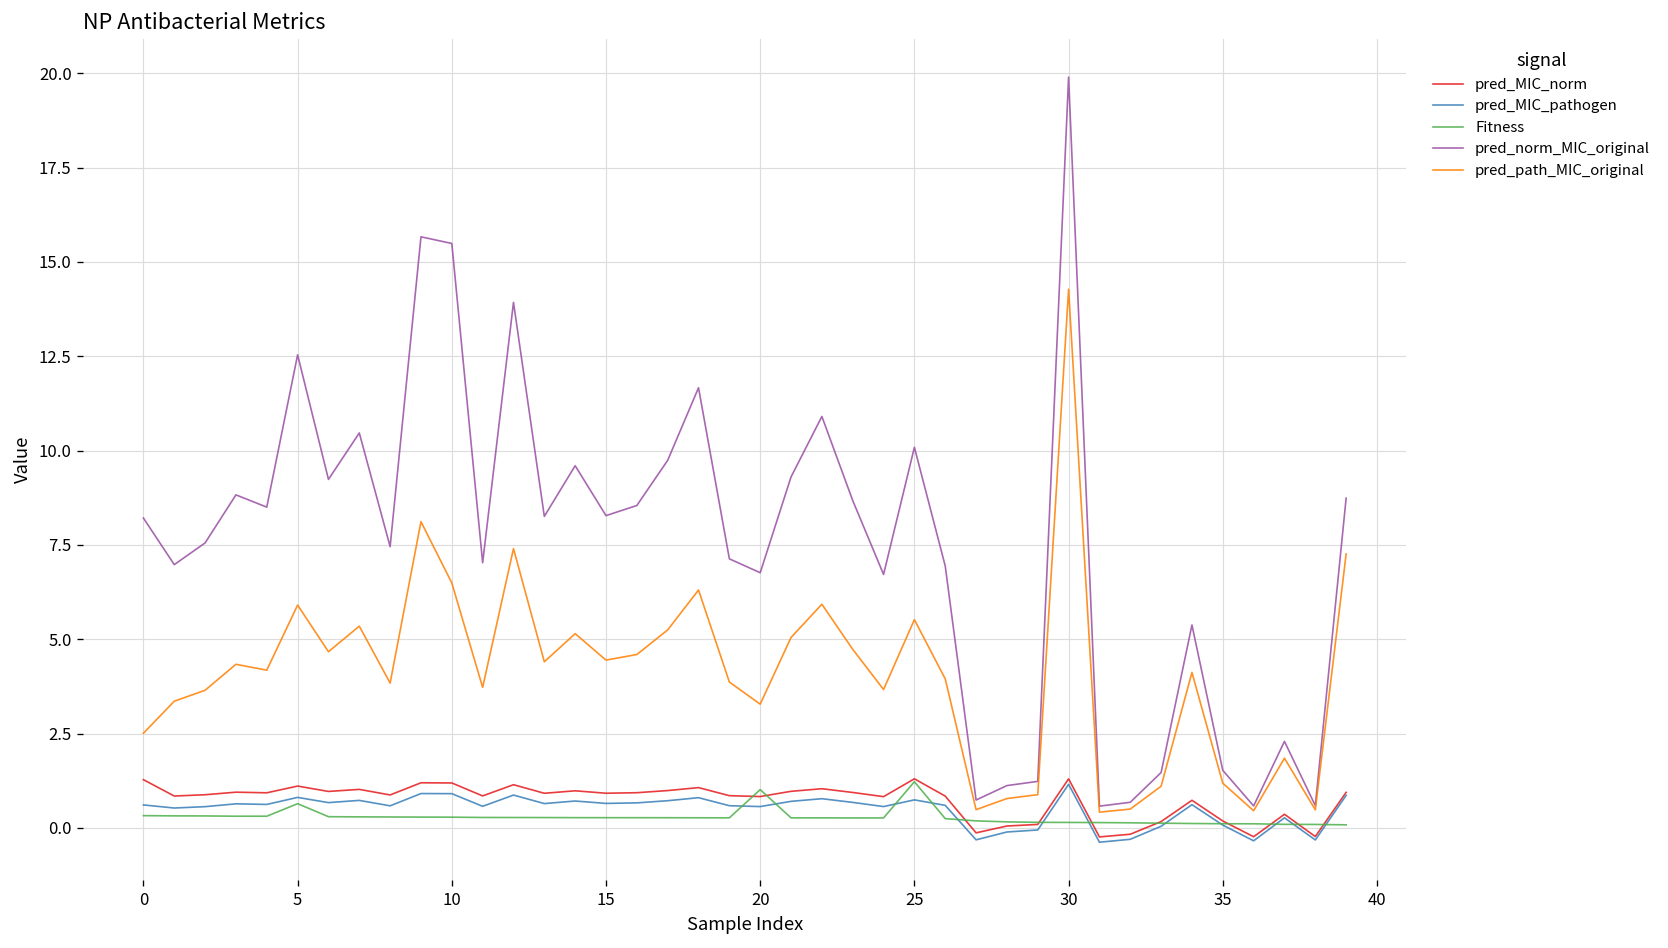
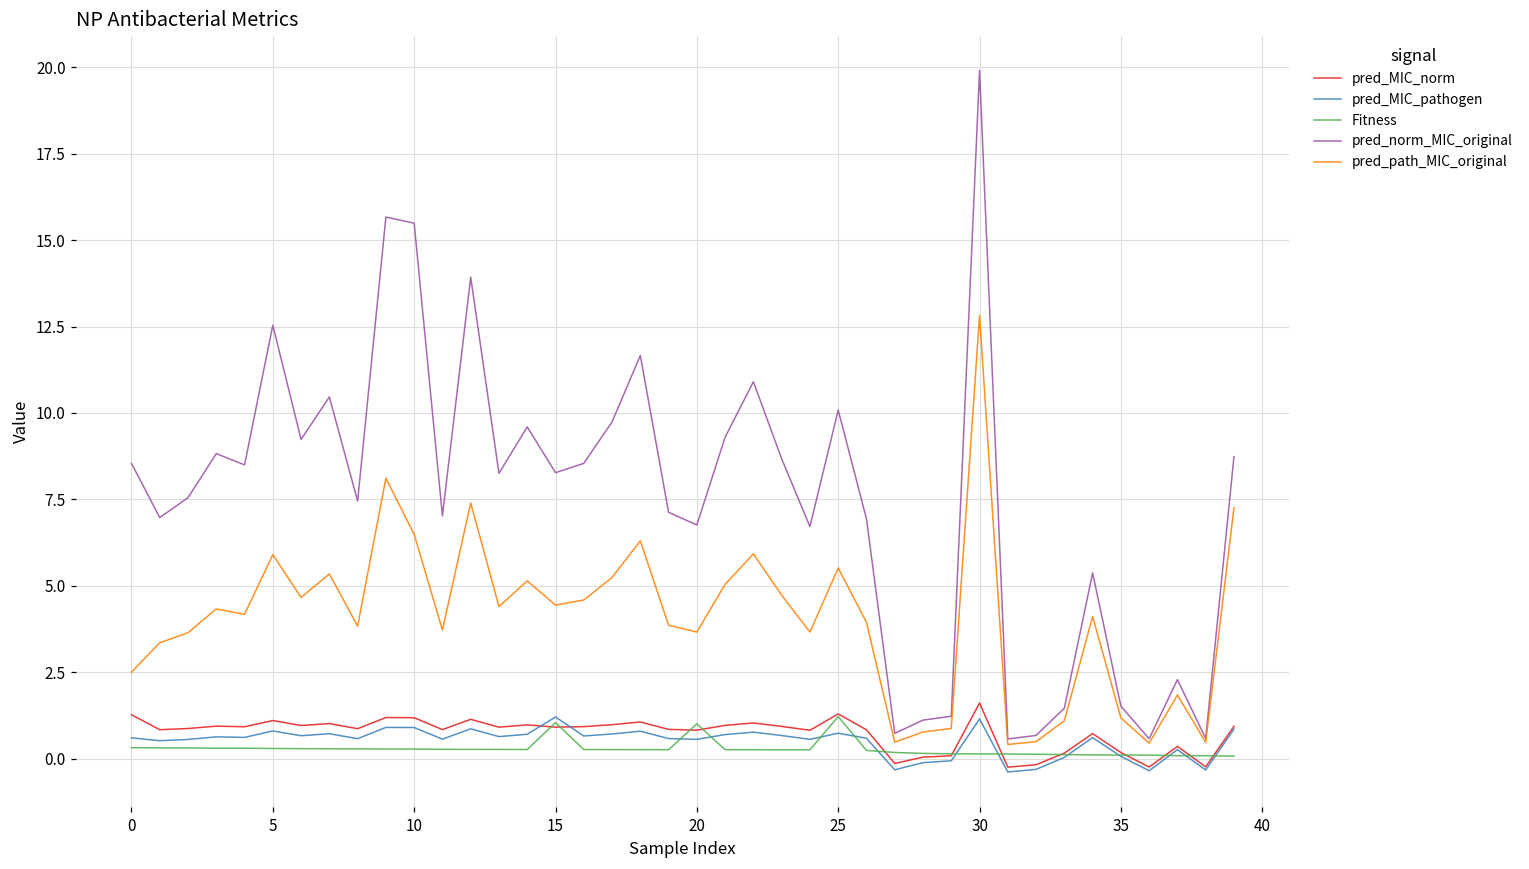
pred_norm_MIC_original, 0: 8.2 -> 8.5
Fitness, 5: 0.6 -> 0.3
pred_MIC_pathogen, 15: 0.6 -> 1.2
Fitness, 15: 0.3 -> 1.0
pred_path_MIC_original, 20: 3.3 -> 3.7
pred_MIC_norm, 30: 1.3 -> 1.6
pred_path_MIC_original, 30: 14.3 -> 12.8
